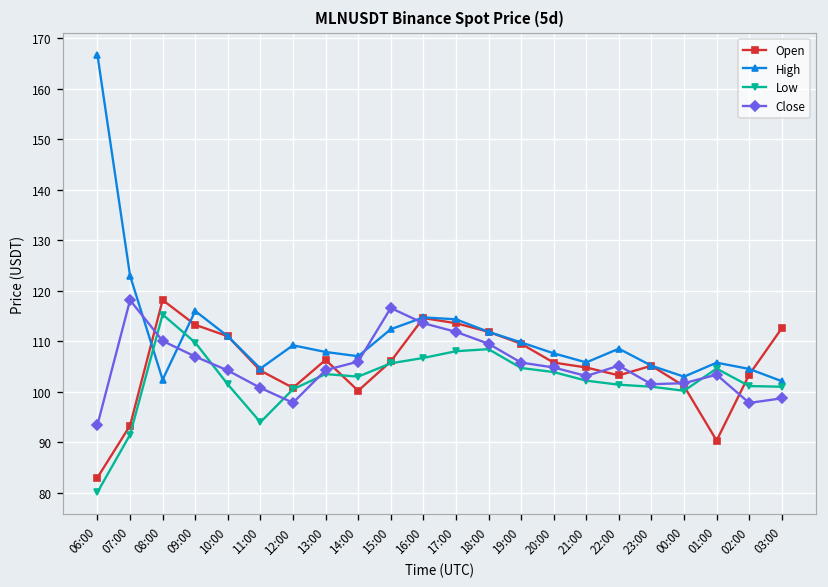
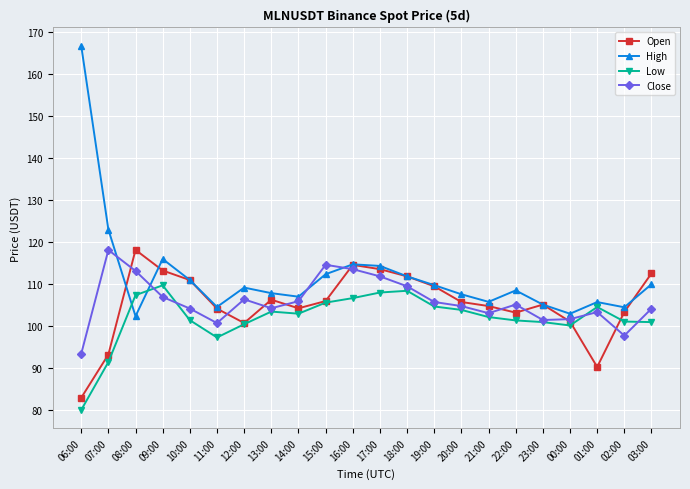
Low, 08:00: 115 -> 107
Close, 08:00: 110 -> 113
Low, 11:00: 94 -> 97
Close, 12:00: 98 -> 106
Open, 14:00: 100 -> 104
Close, 15:00: 117 -> 115
High, 03:00: 102 -> 110
Close, 03:00: 99 -> 104
